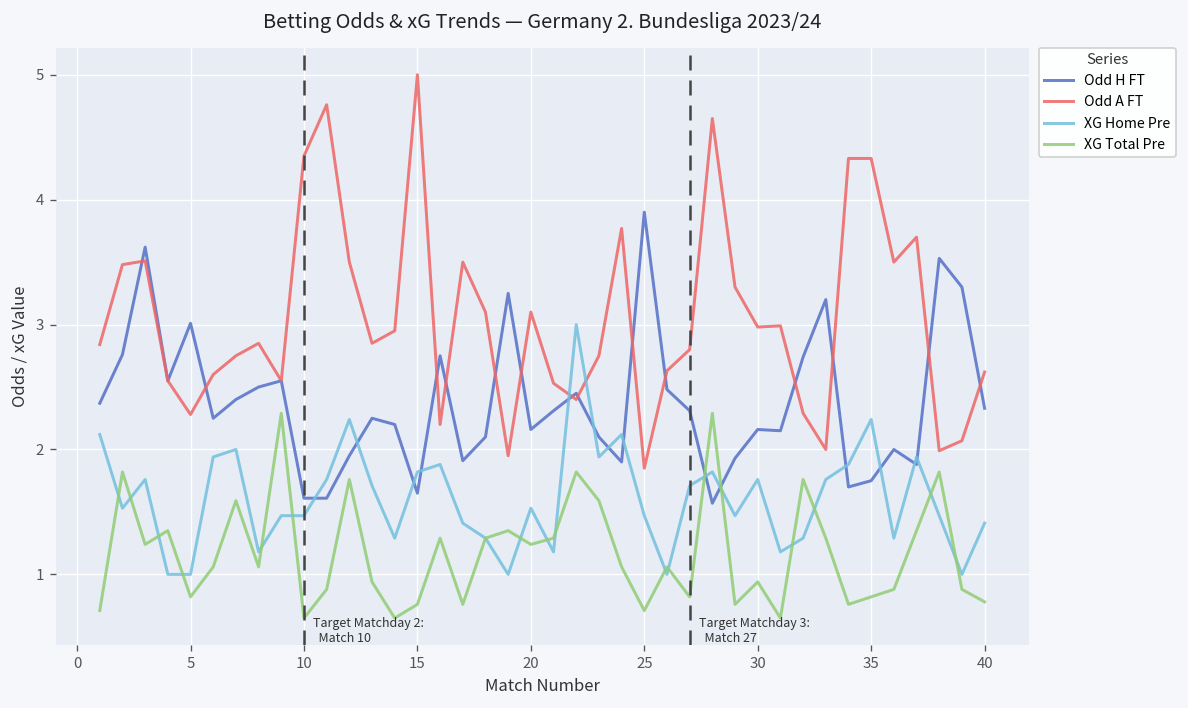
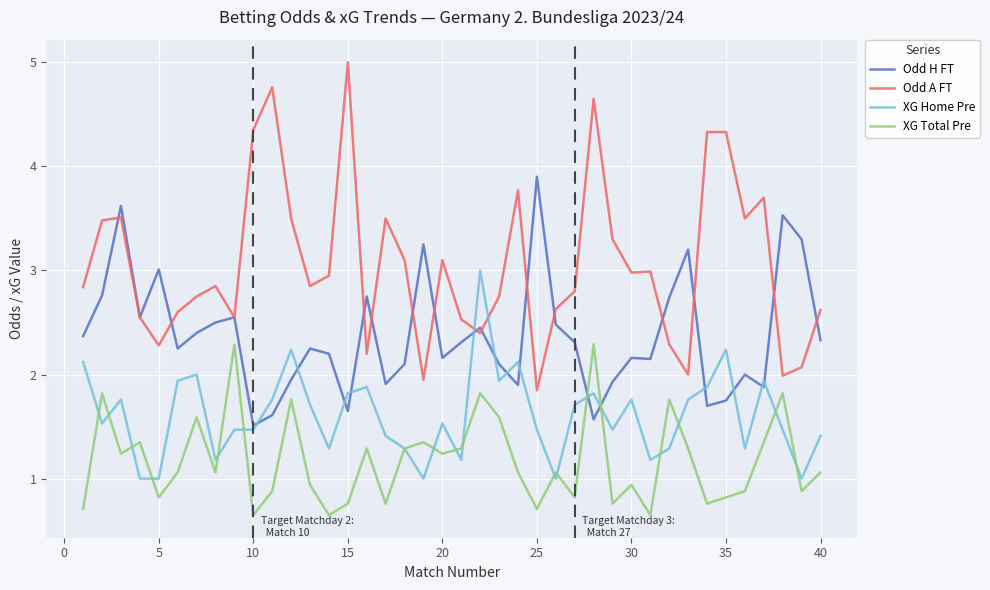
Odd H FT, 10: 1.61 -> 1.51
XG Total Pre, 40: 0.78 -> 1.06
